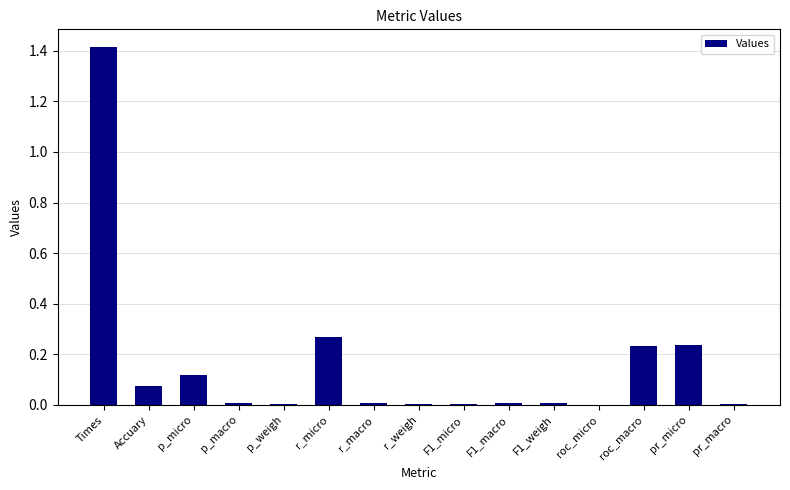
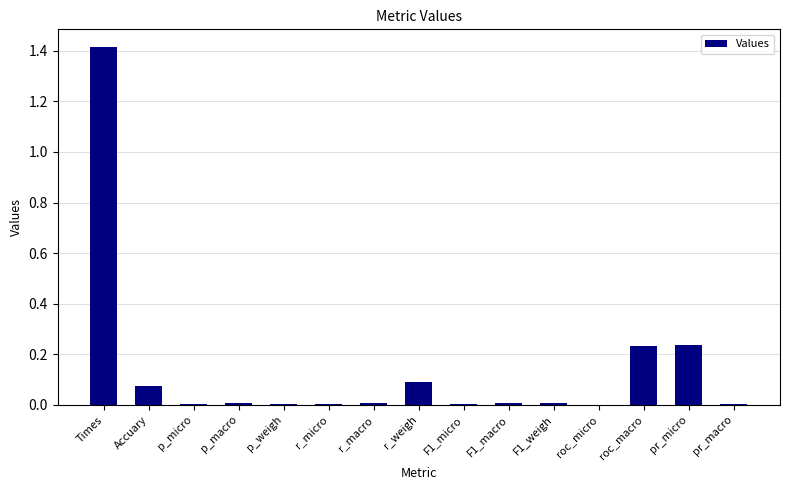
p_micro: 0.12 -> 0.01
r_micro: 0.27 -> 0.01
r_weigh: 0.01 -> 0.09
